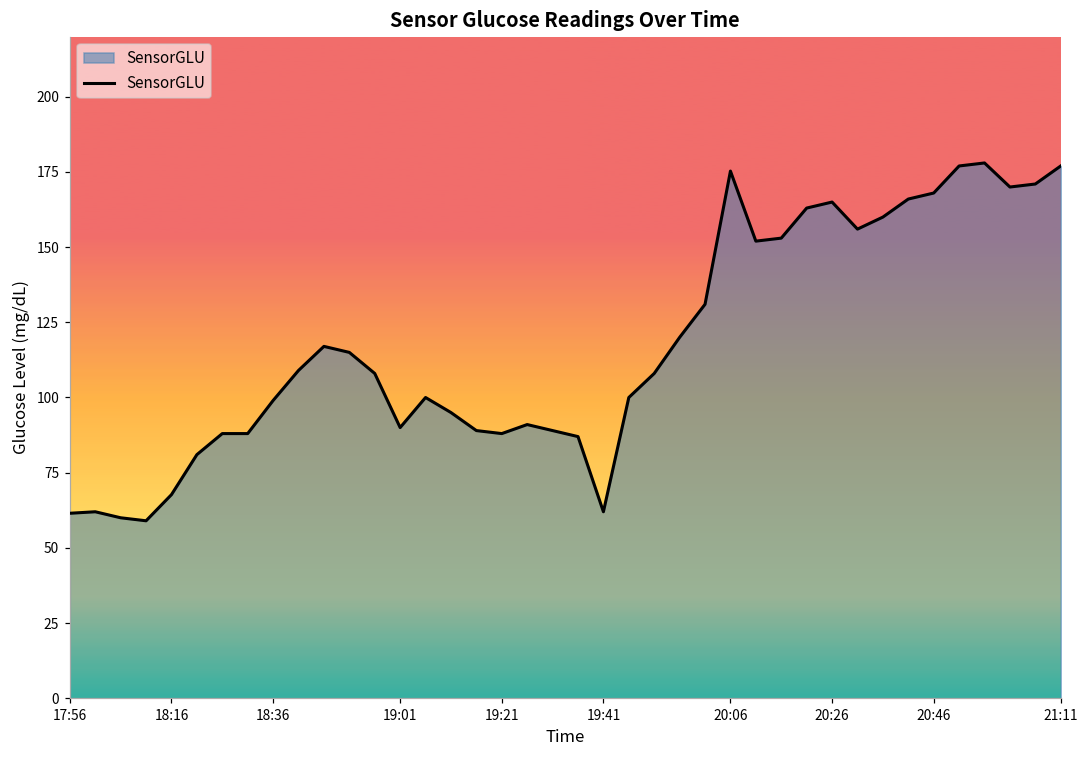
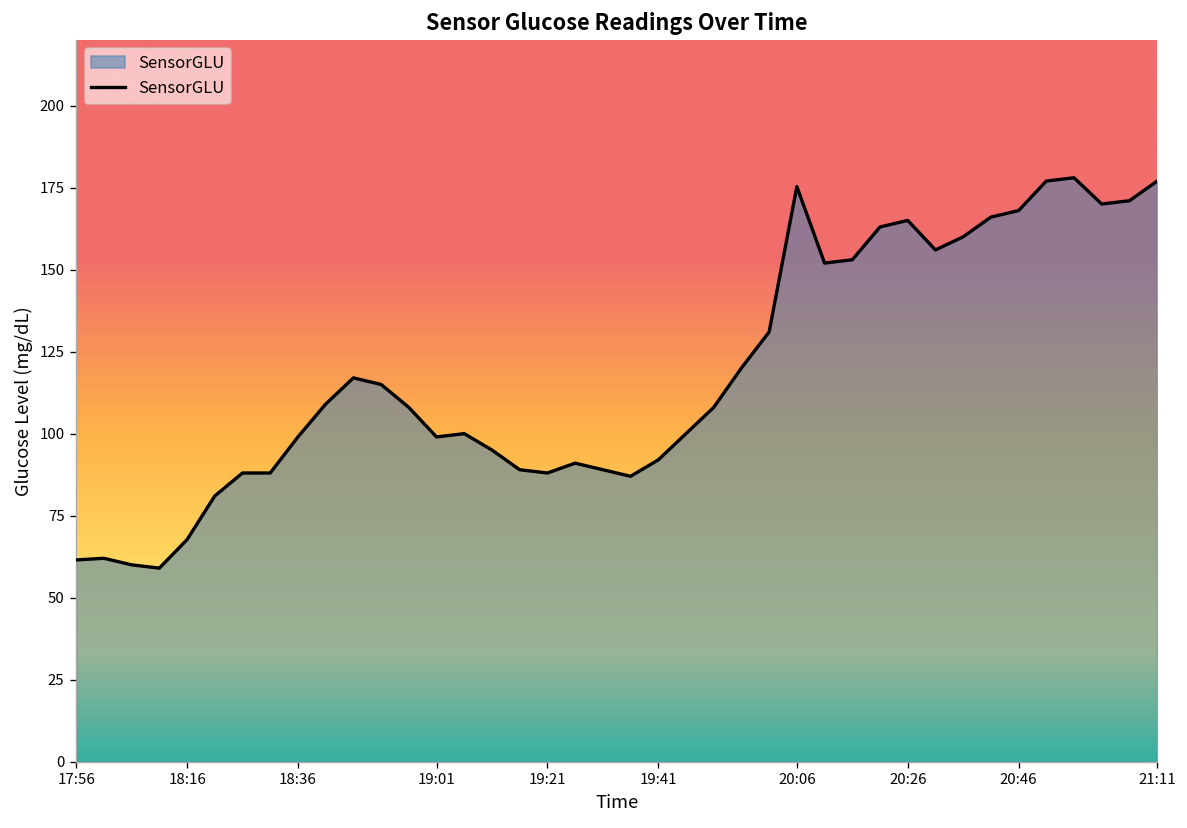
19:01: 90 -> 99
19:41: 62 -> 92
